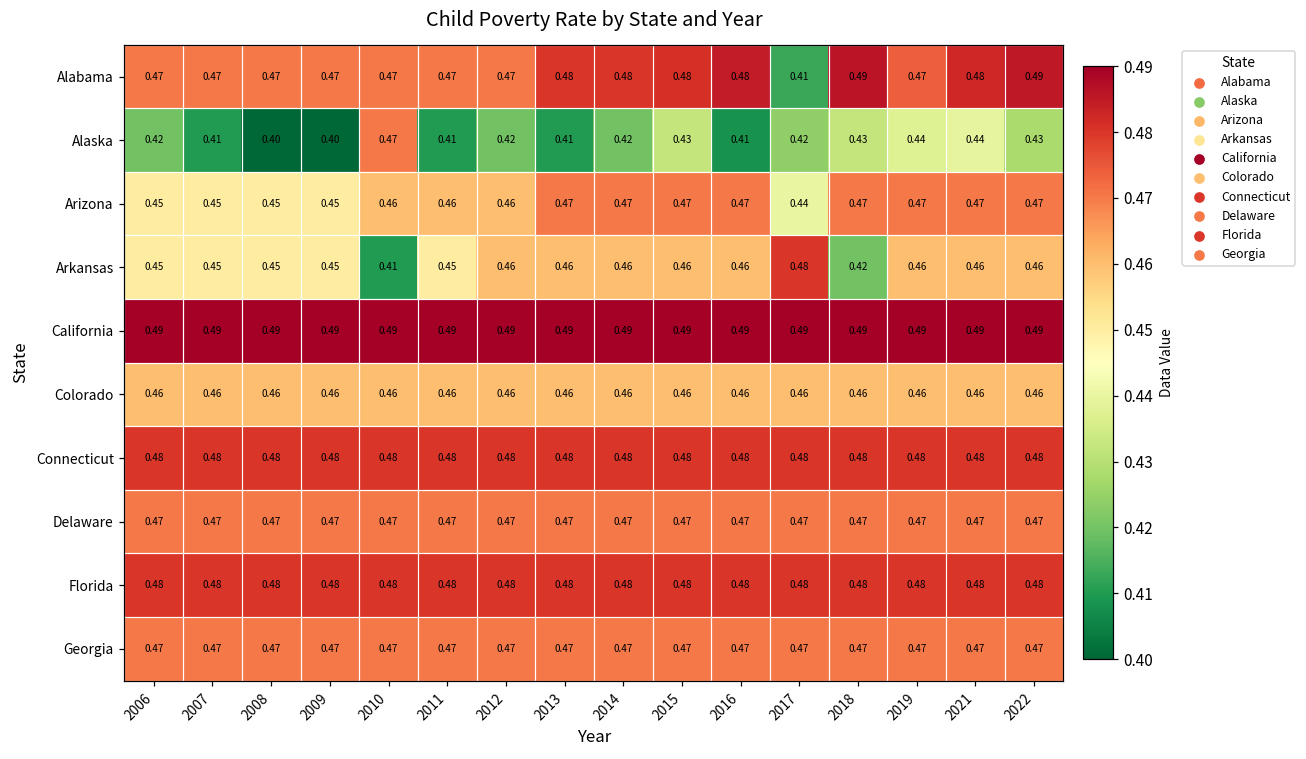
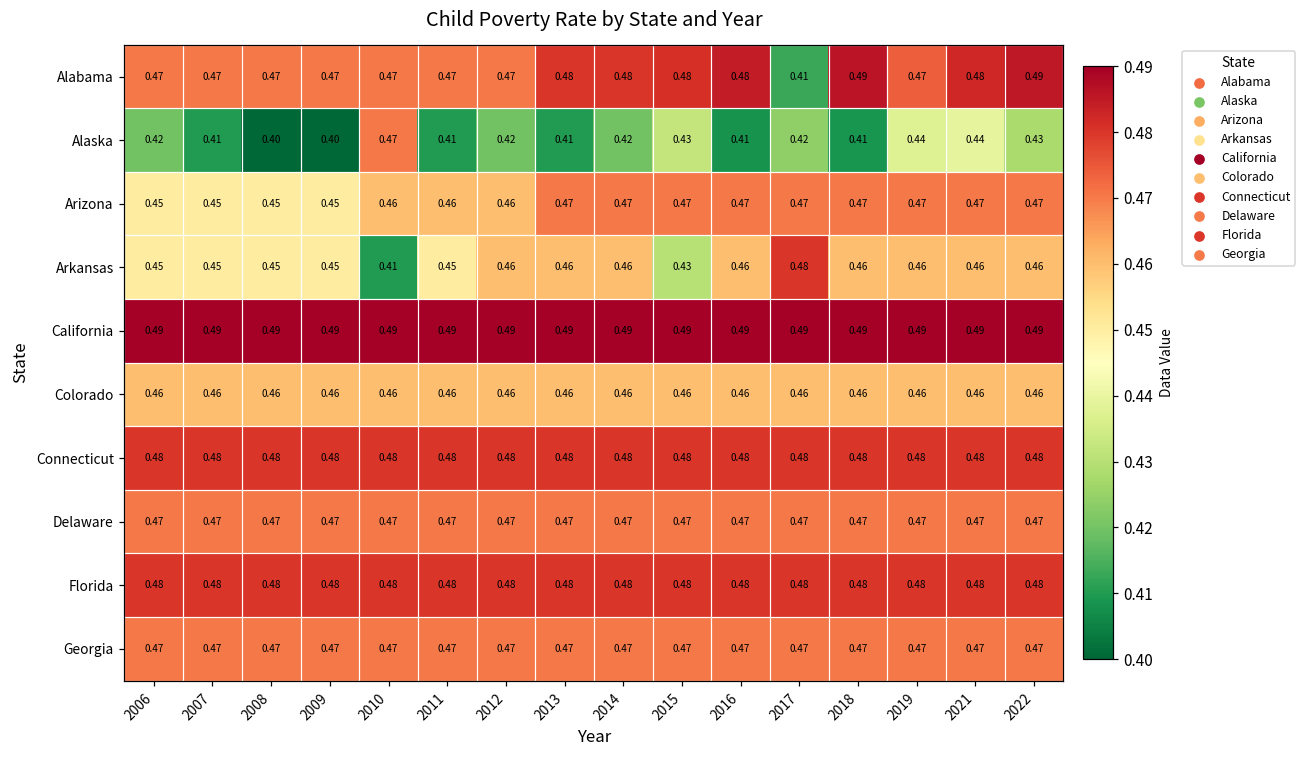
Alaska, 2018: 0.43 -> 0.41
Arizona, 2017: 0.44 -> 0.47
Arkansas, 2015: 0.46 -> 0.43
Arkansas, 2018: 0.42 -> 0.46
